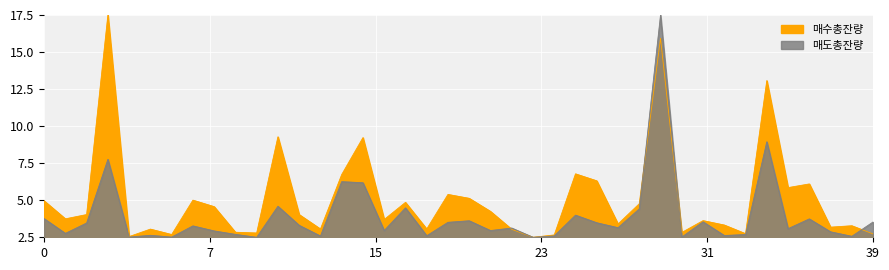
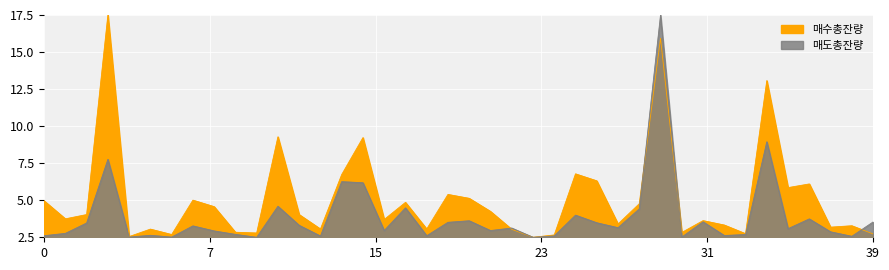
매도총잔량, 0: 3.8 -> 2.6
